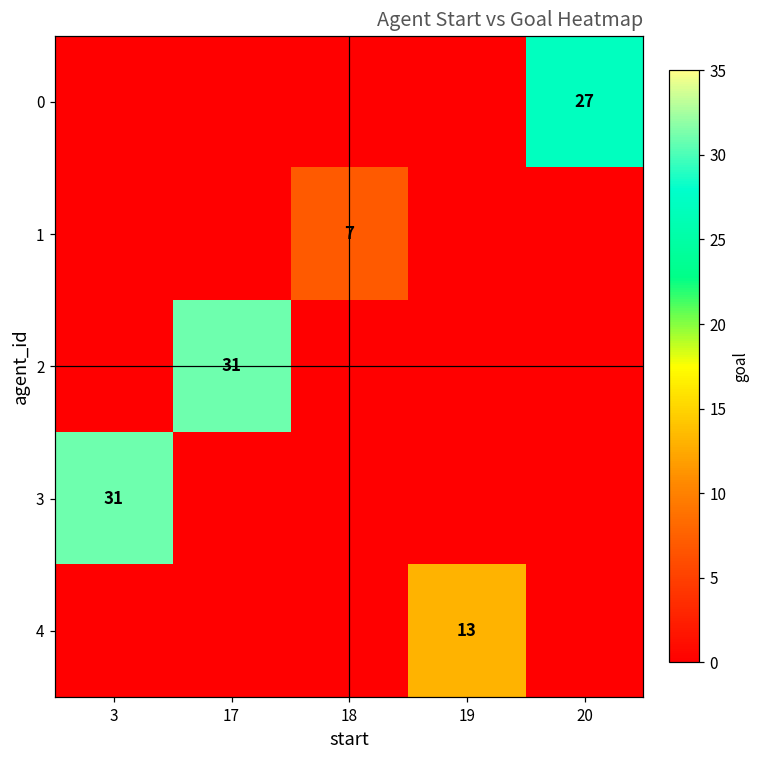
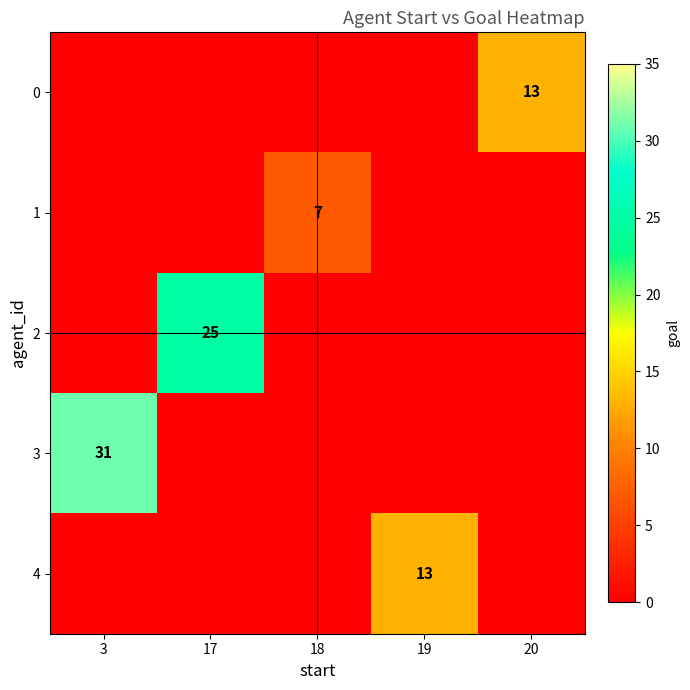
0, 20: 27 -> 13
2, 17: 31 -> 25
